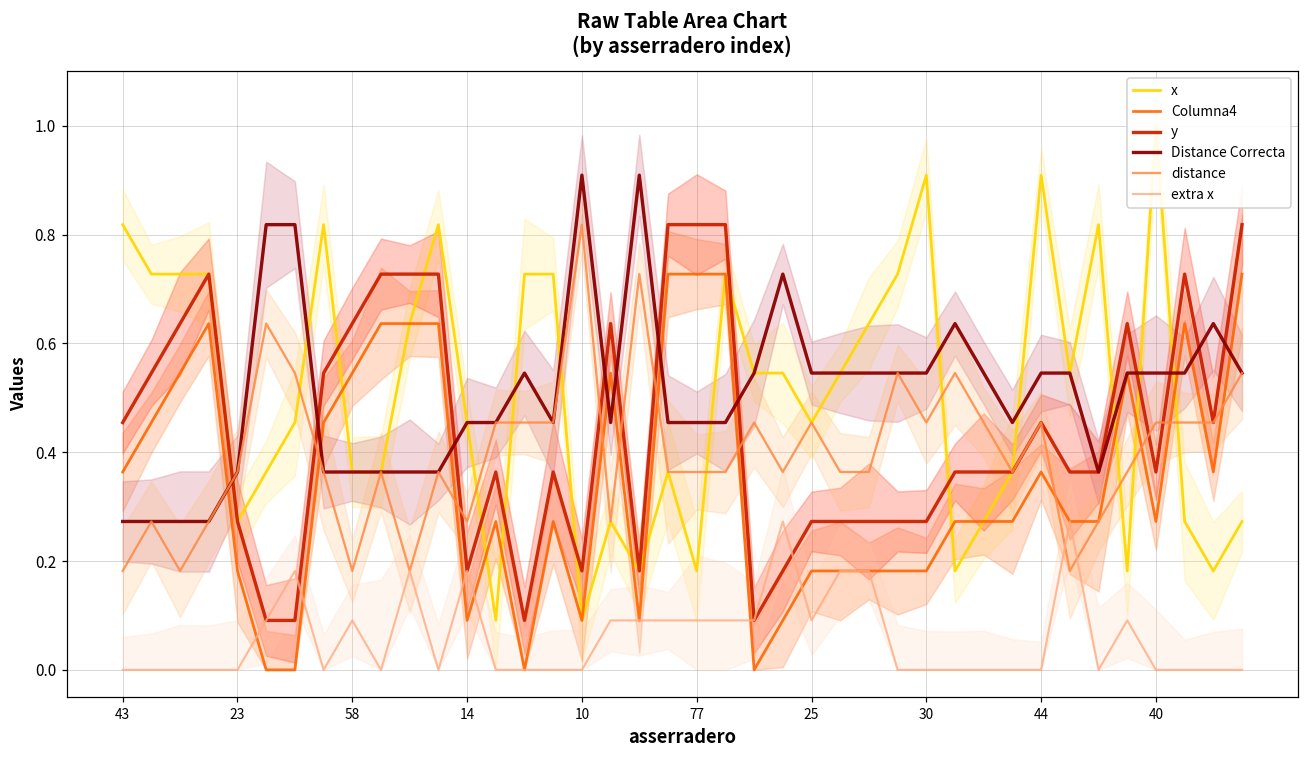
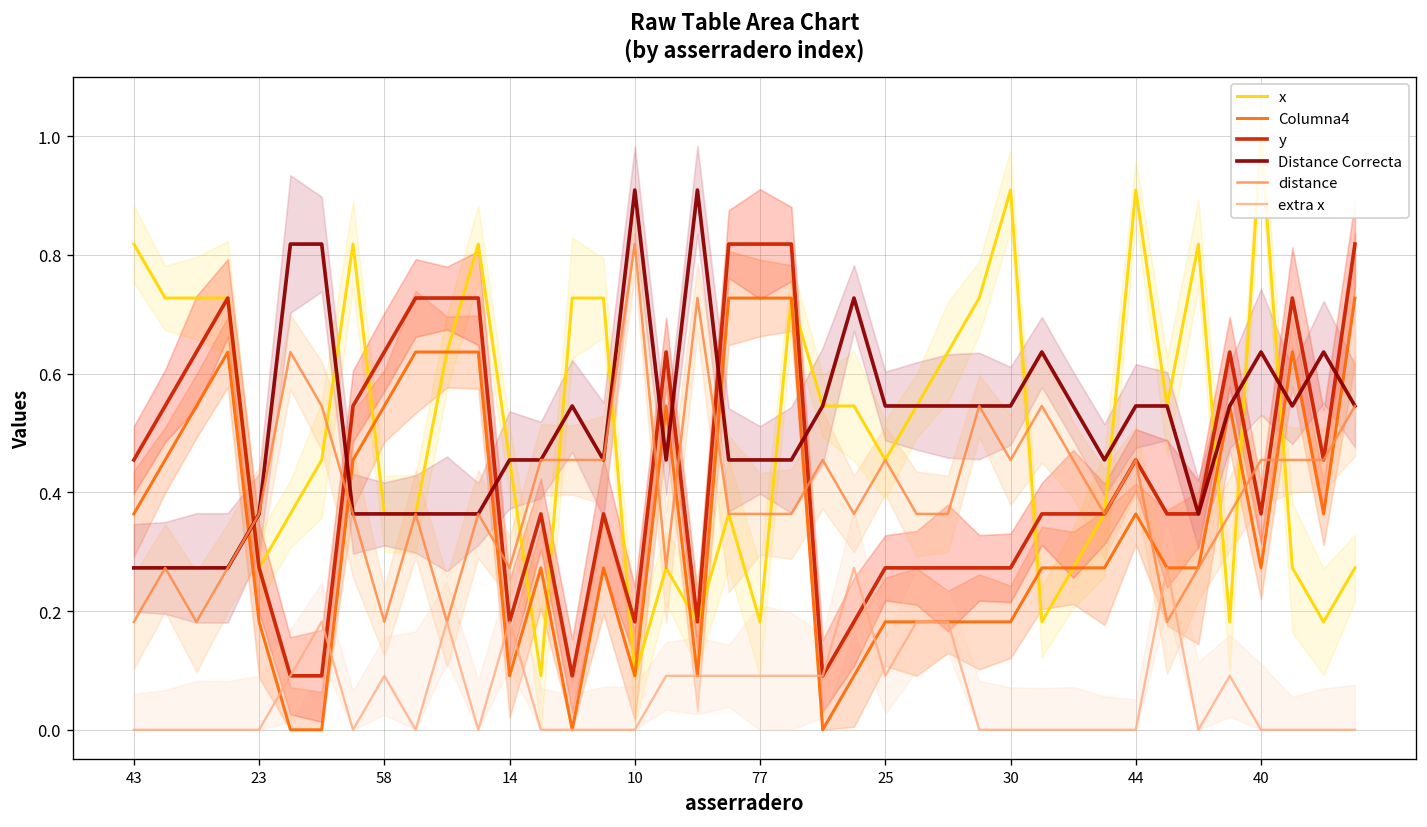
Distance Correcta, 40: 0.55 -> 0.64
